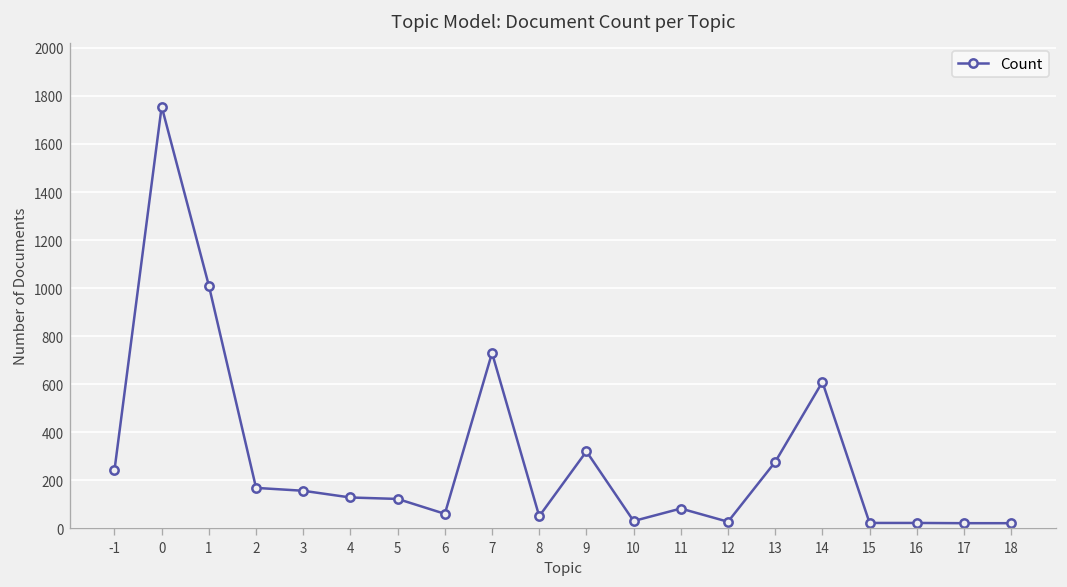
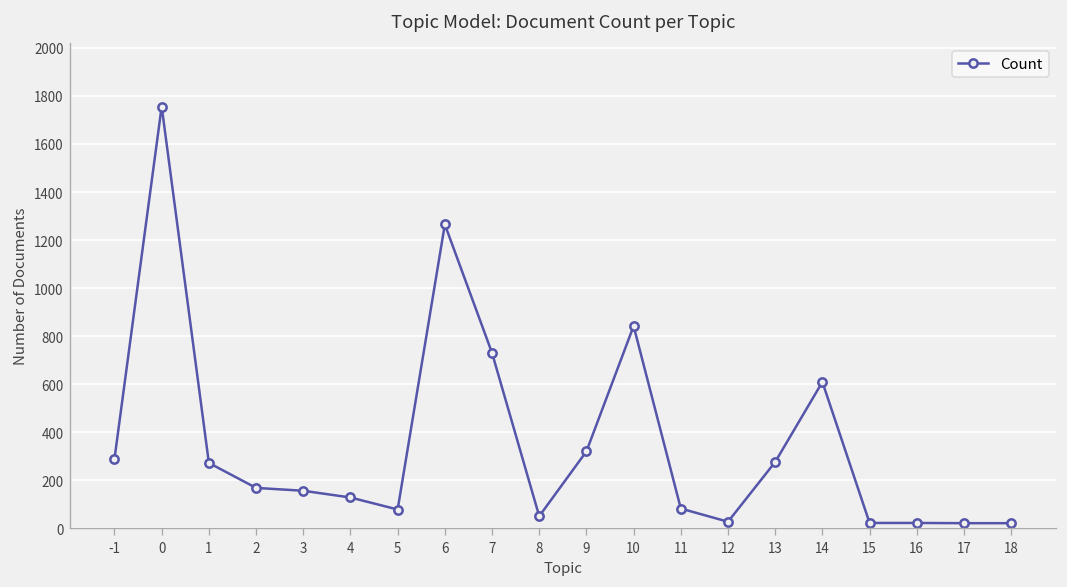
-1: 240 -> 290
1: 1010 -> 270
5: 120 -> 80
6: 60 -> 1270
10: 30 -> 840
